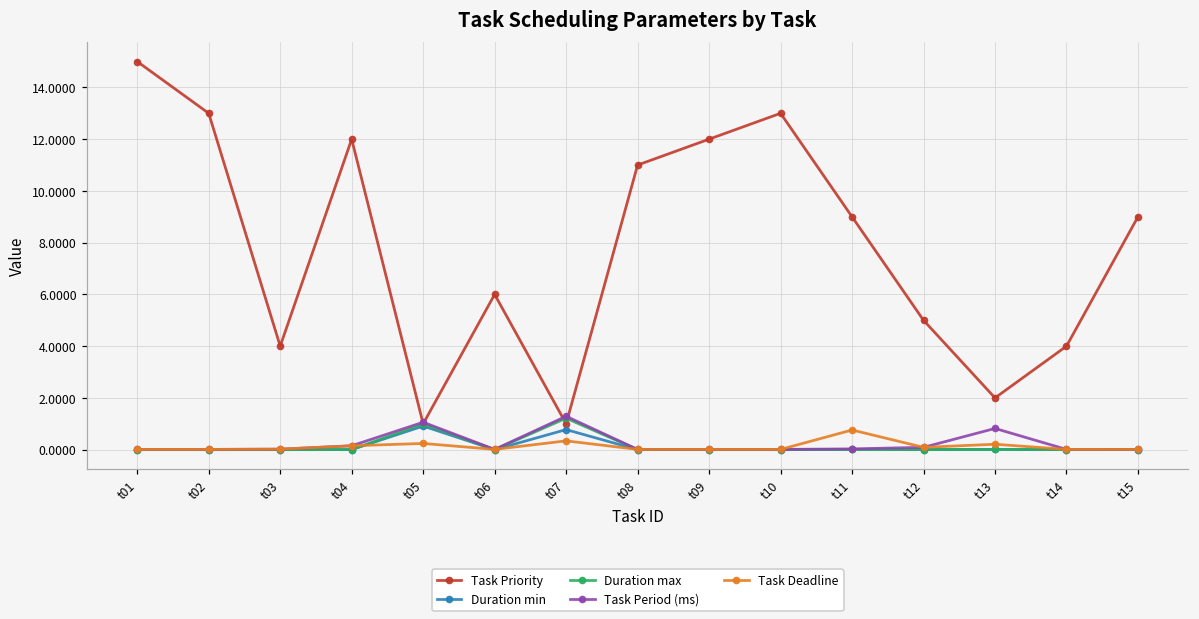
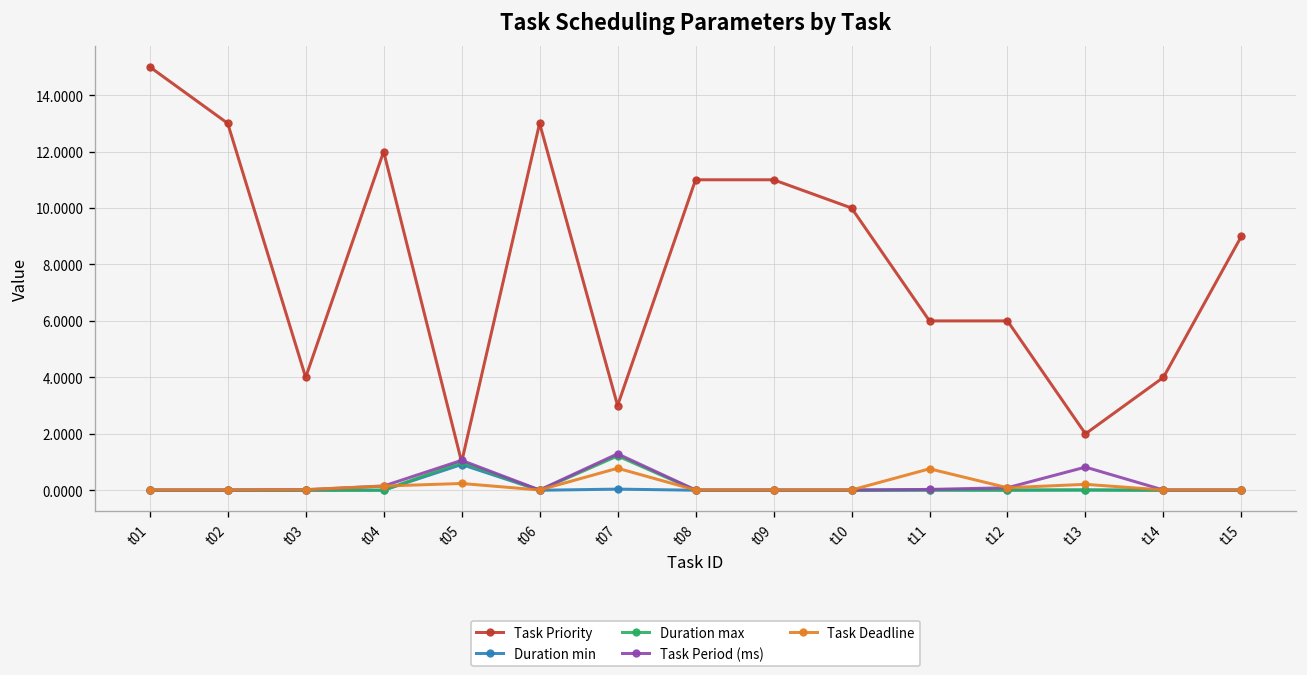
Task Priority, t06: 6 -> 13
Task Priority, t07: 1 -> 3
Duration min, t07: 0.8 -> 0.0
Task Deadline, t07: 0.3 -> 0.8
Task Priority, t09: 12 -> 11
Task Priority, t10: 13 -> 10
Task Priority, t11: 9 -> 6
Task Priority, t12: 5 -> 6
